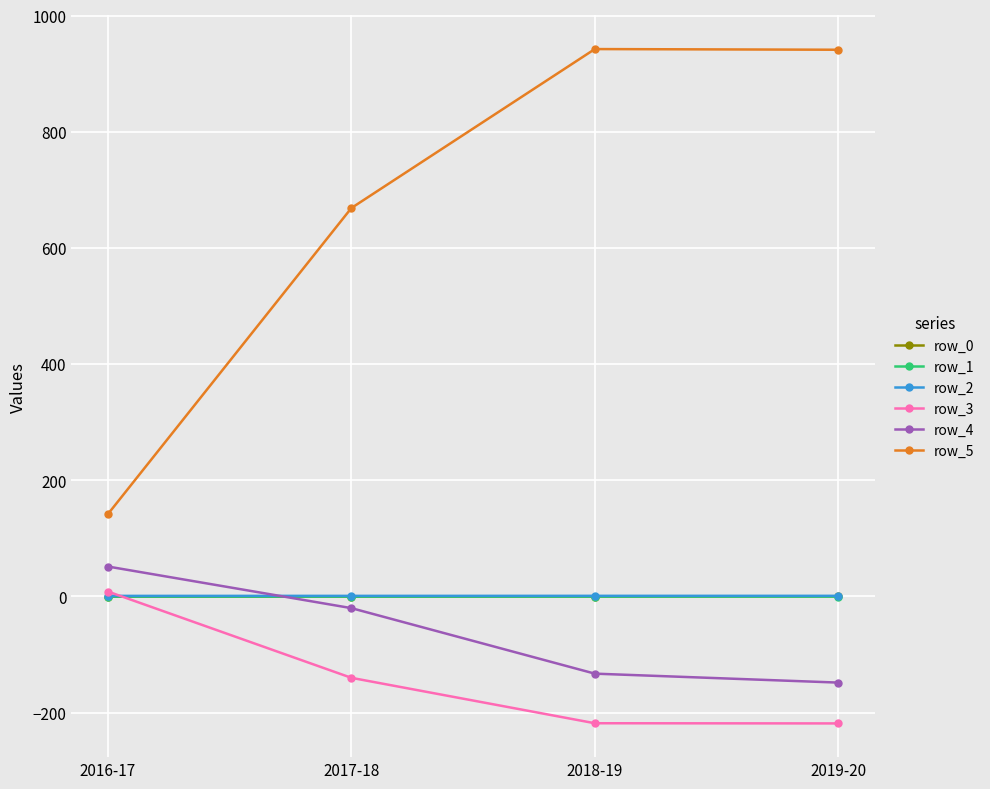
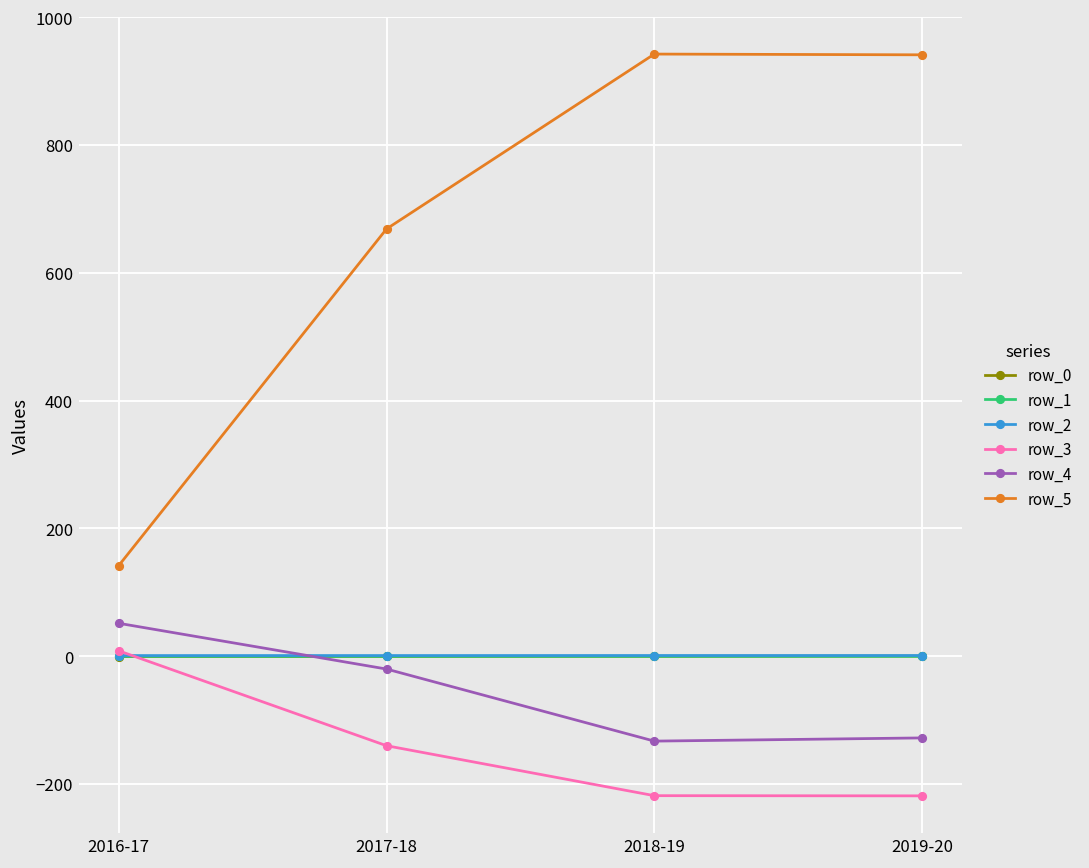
row_4, 2019-20: -150 -> -130
